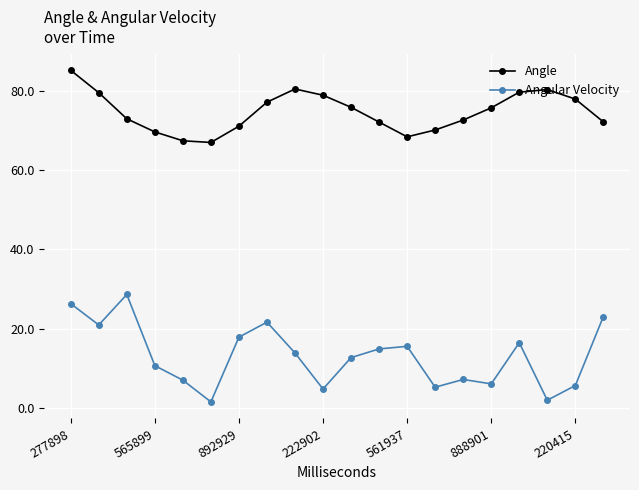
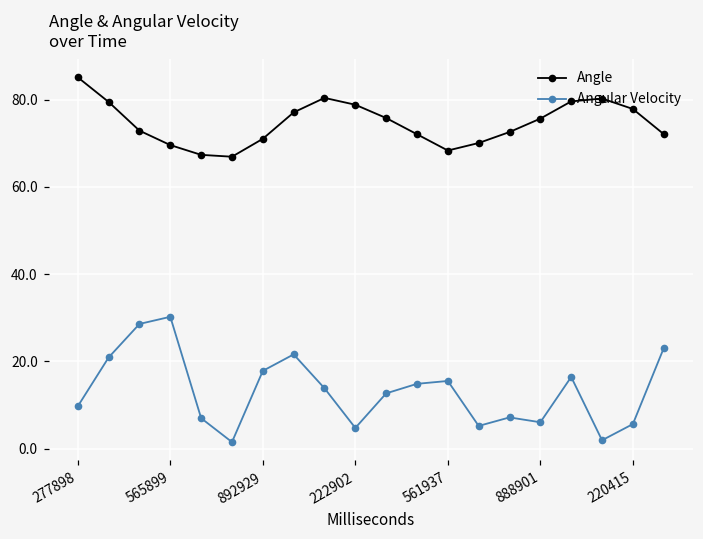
Angular Velocity, 277898: 26 -> 10
Angular Velocity, 565899: 11 -> 30
